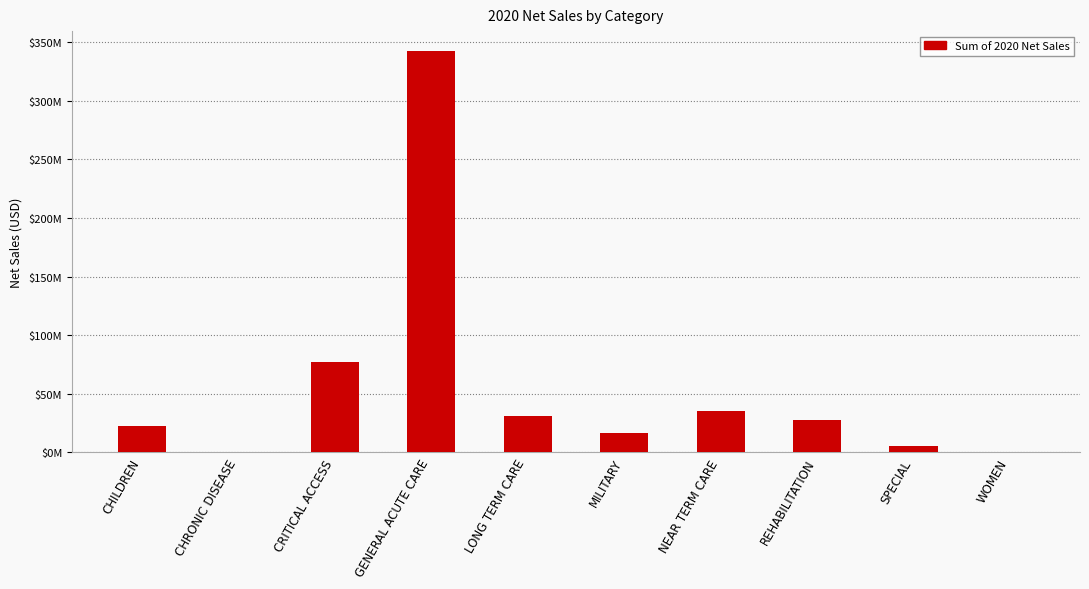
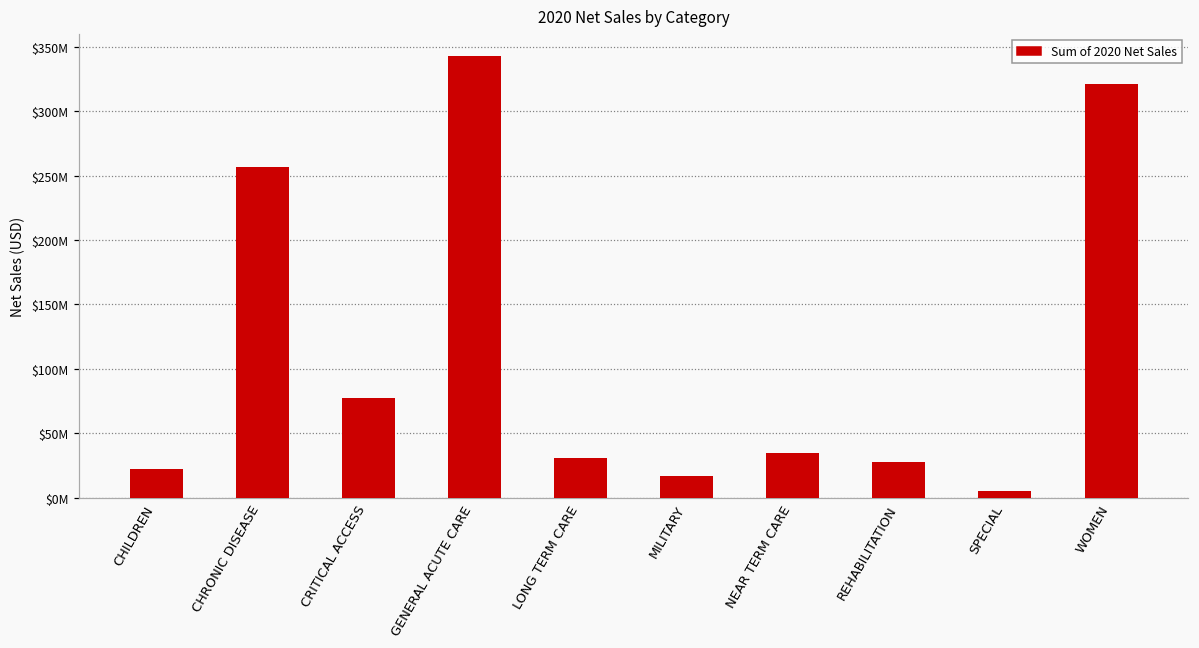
CHRONIC DISEASE: $1000000 -> $256000000
WOMEN: $0 -> $321000000
